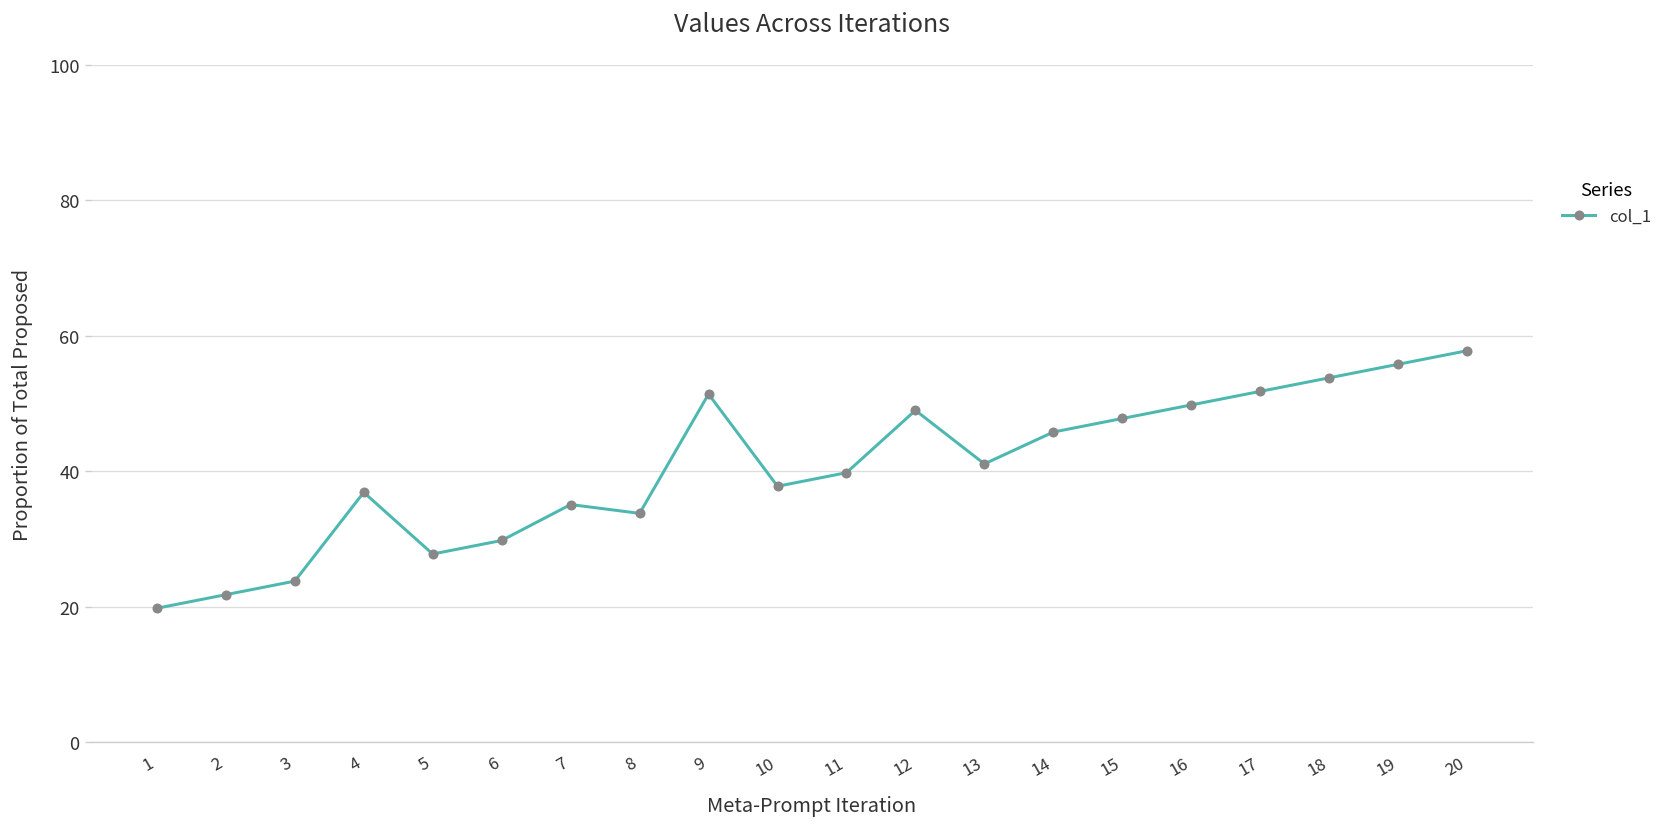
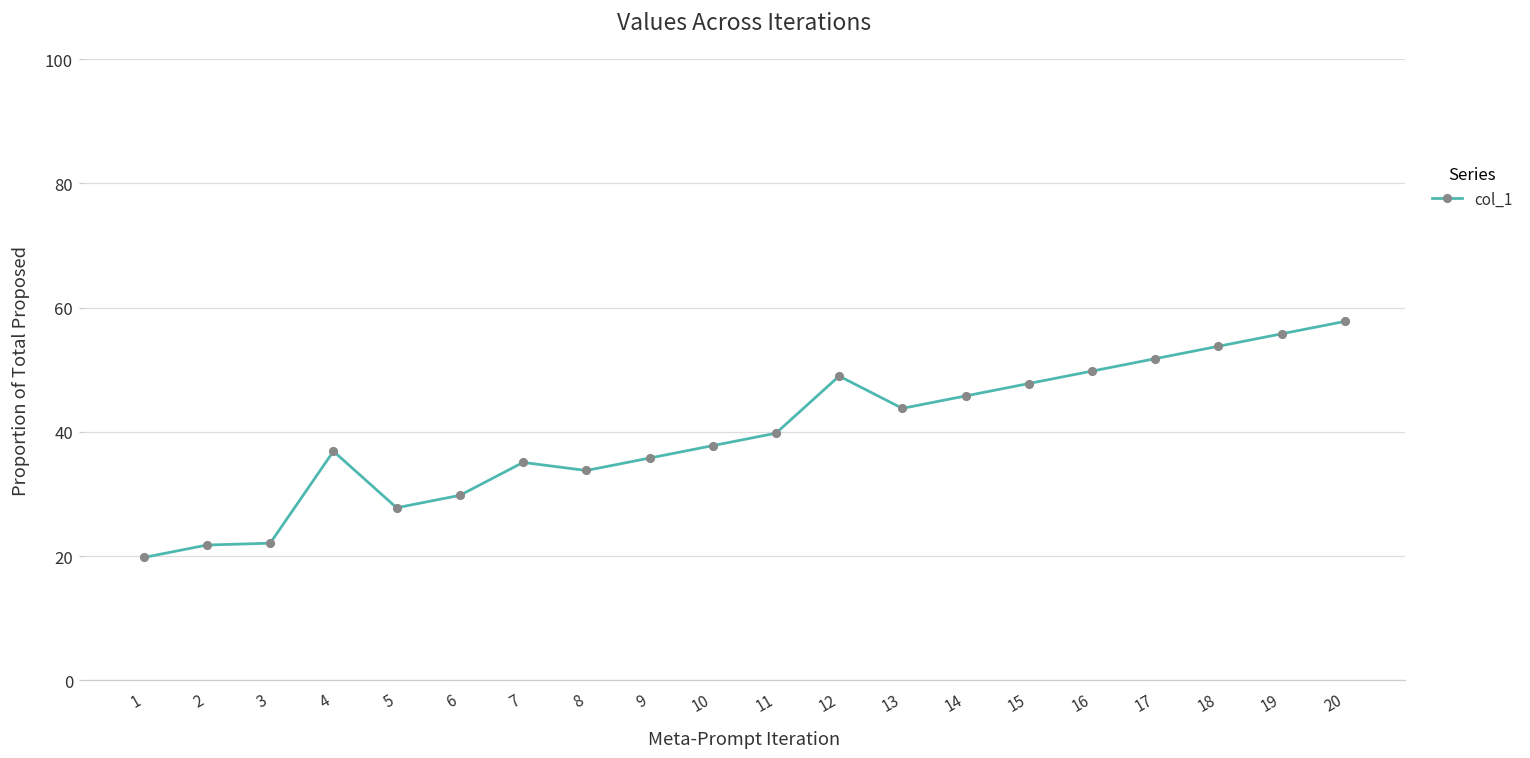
3: 24 -> 22
9: 51 -> 36
13: 41 -> 44
